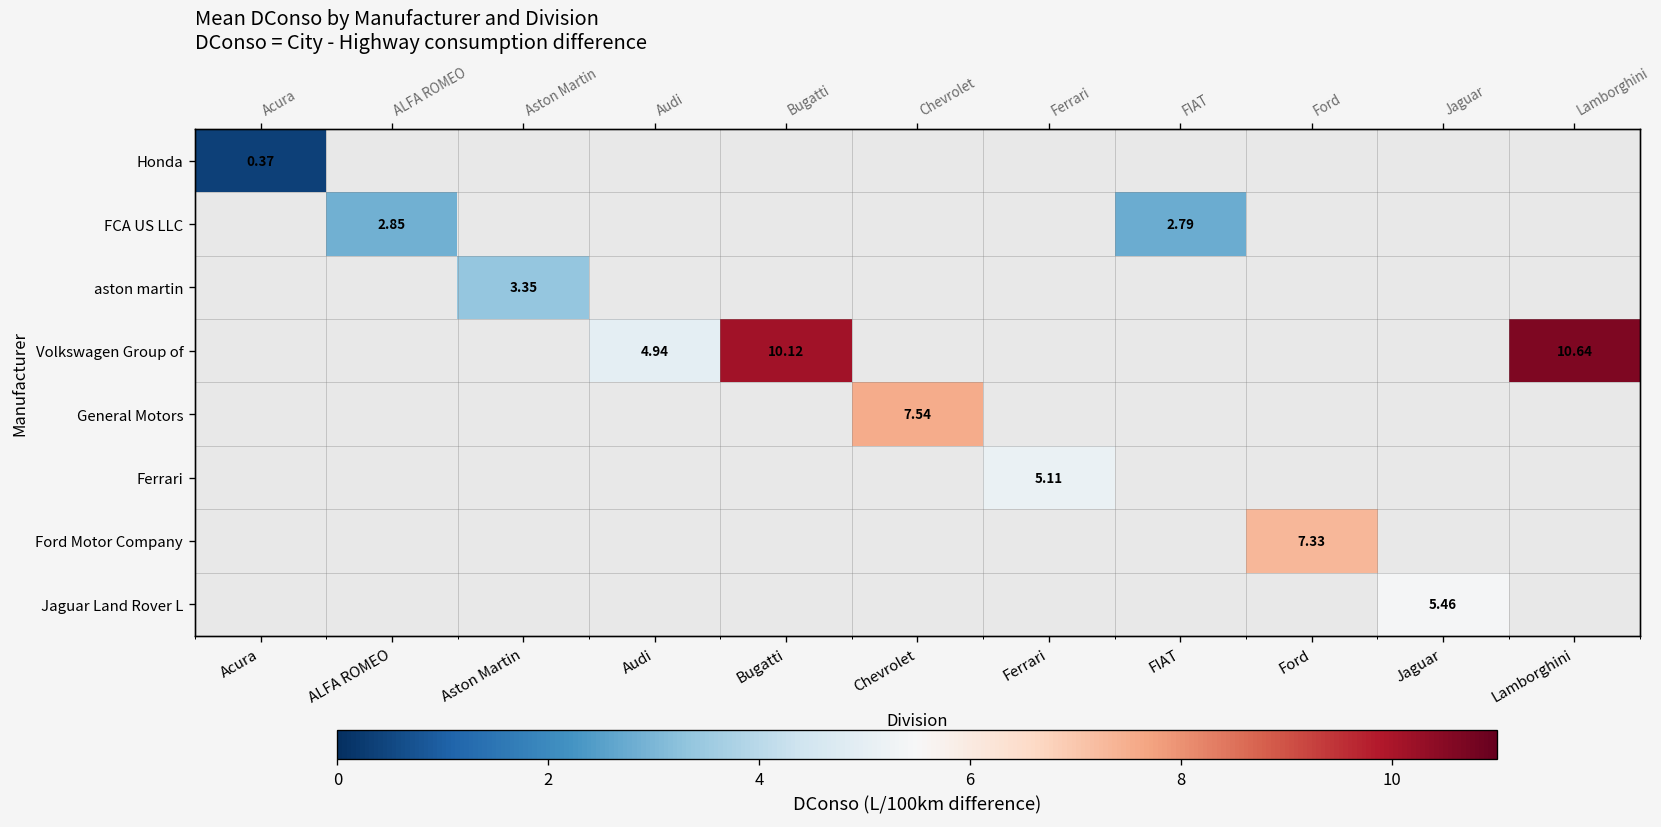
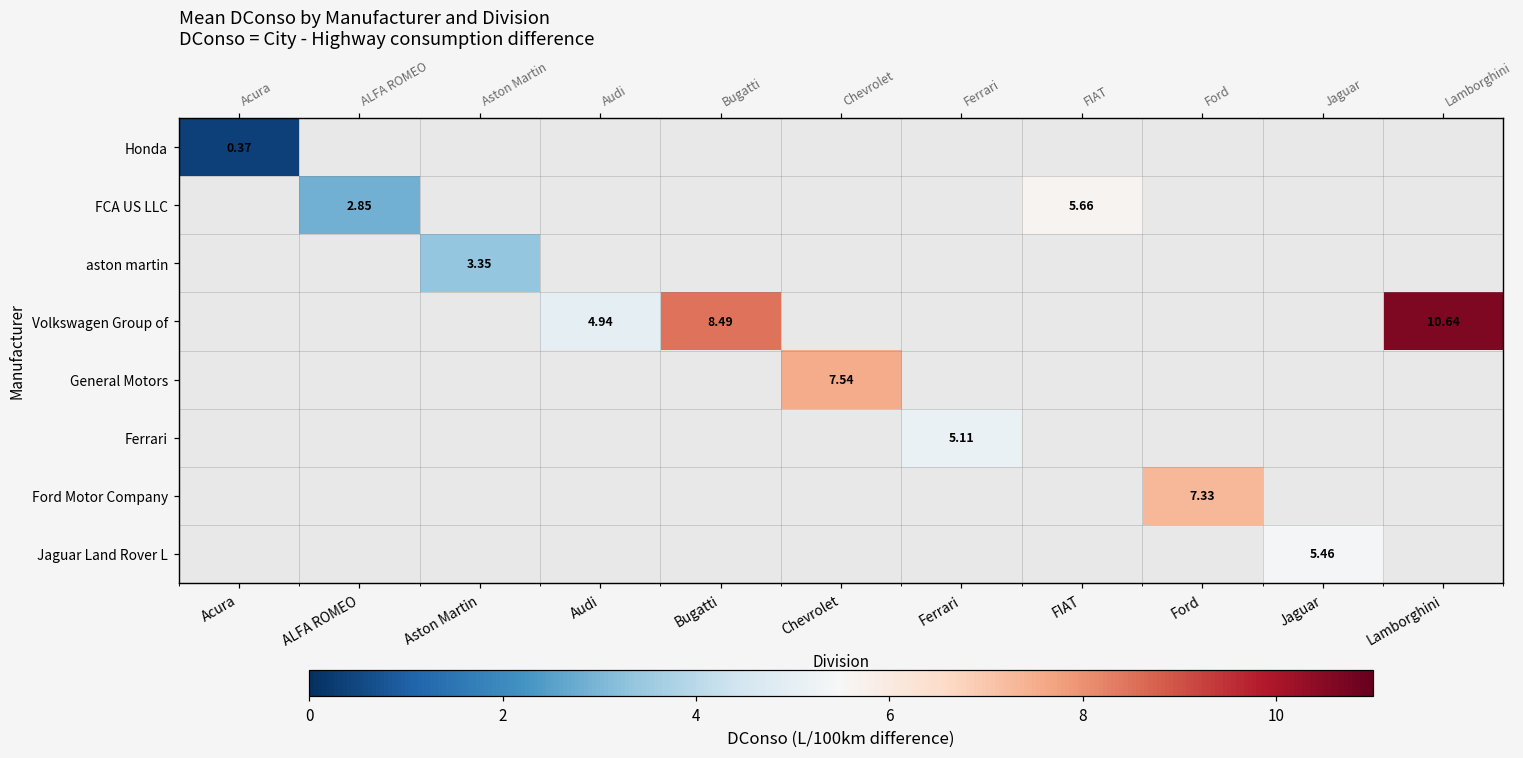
FCA US LLC, FIAT: 2.79 -> 5.66
Volkswagen Group of, Bugatti: 10.12 -> 8.49
